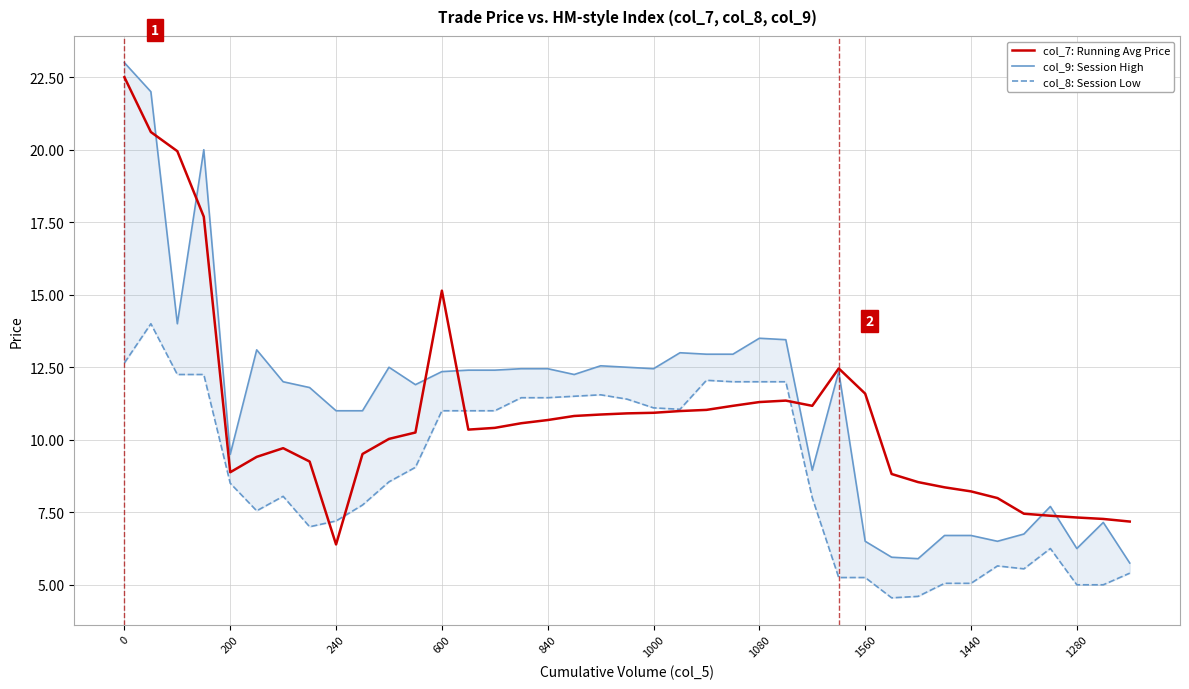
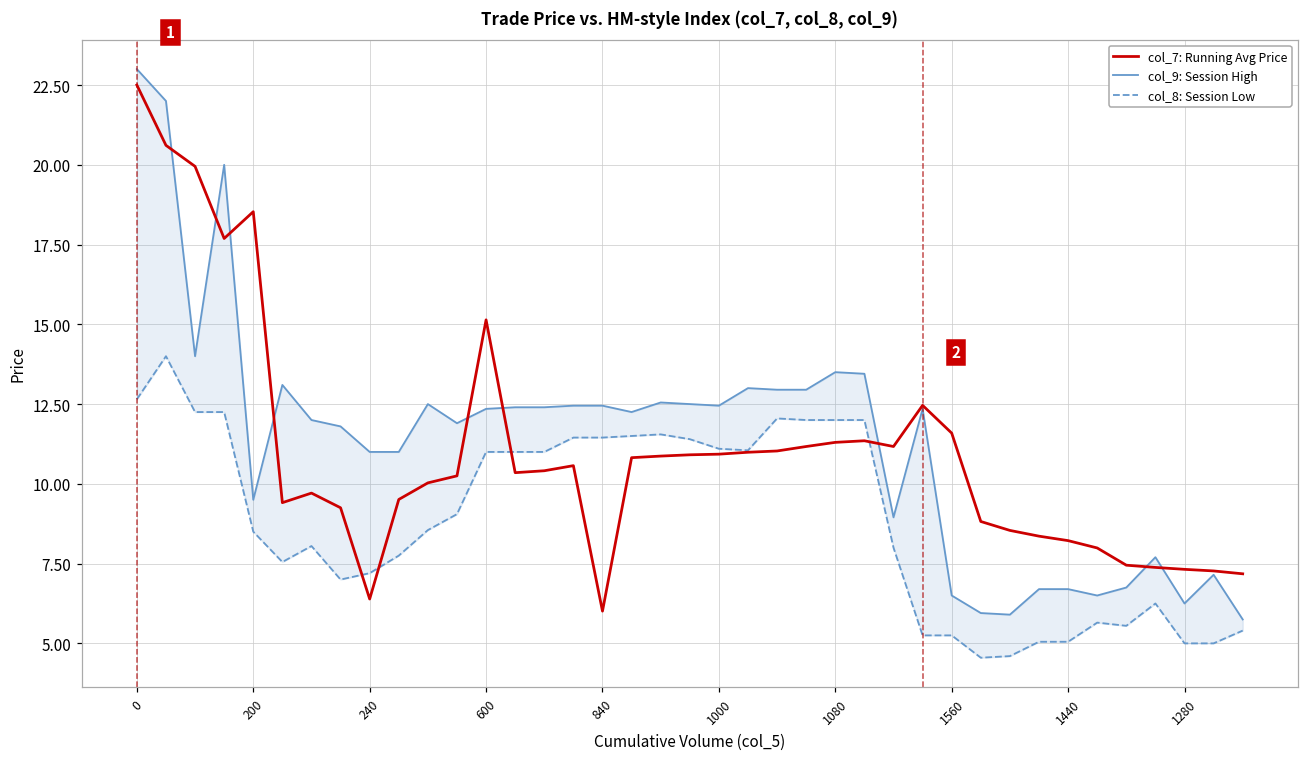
col_7: Running Avg Price, 200: 8.9 -> 18.5
col_7: Running Avg Price, 840: 10.7 -> 6.0
